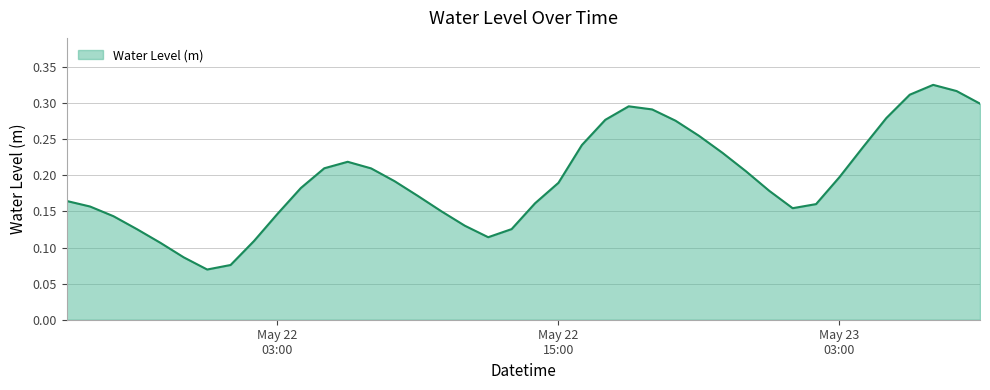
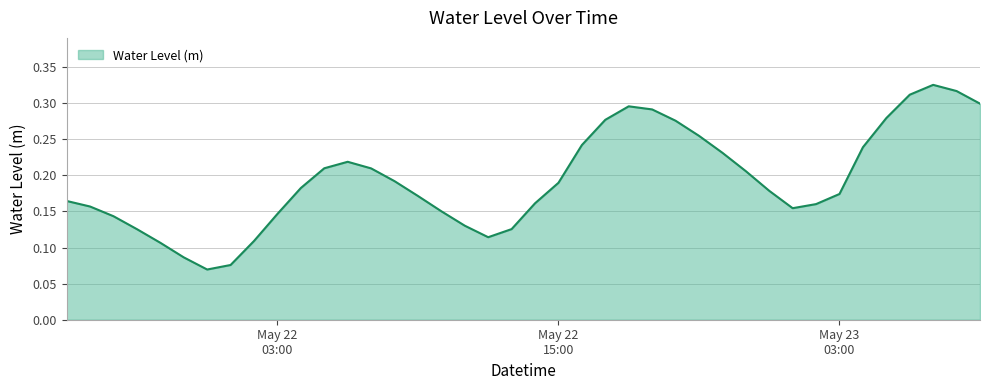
May 23 03:00: 0.20 -> 0.17
